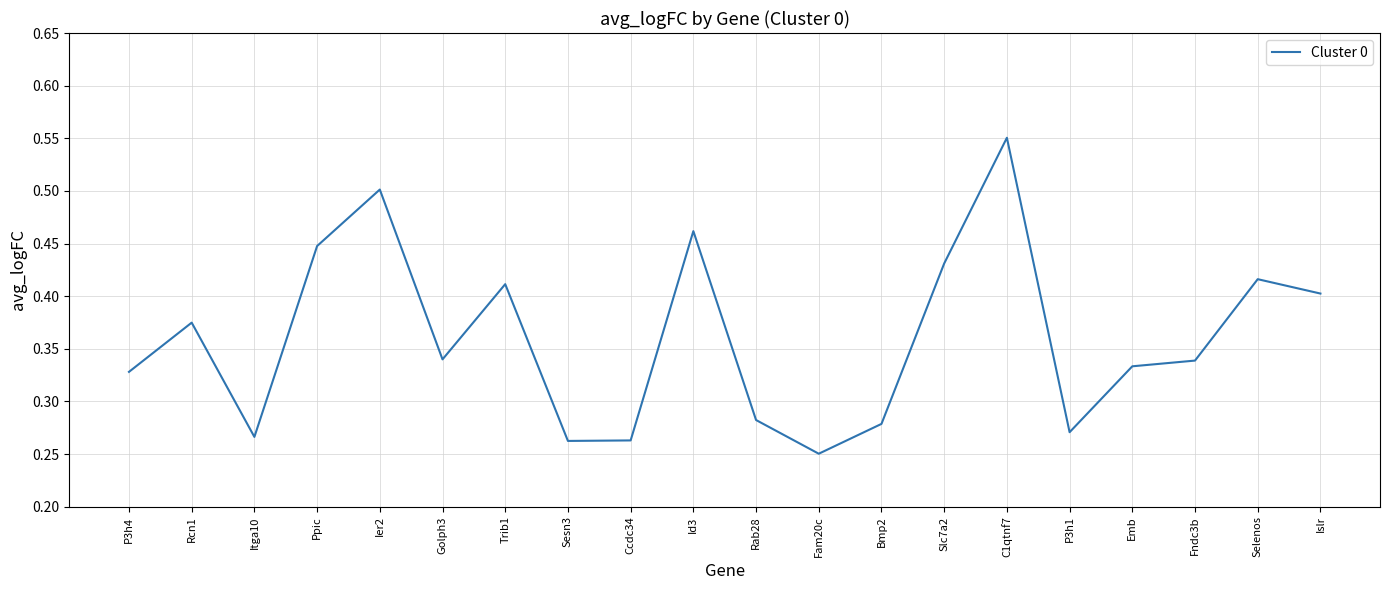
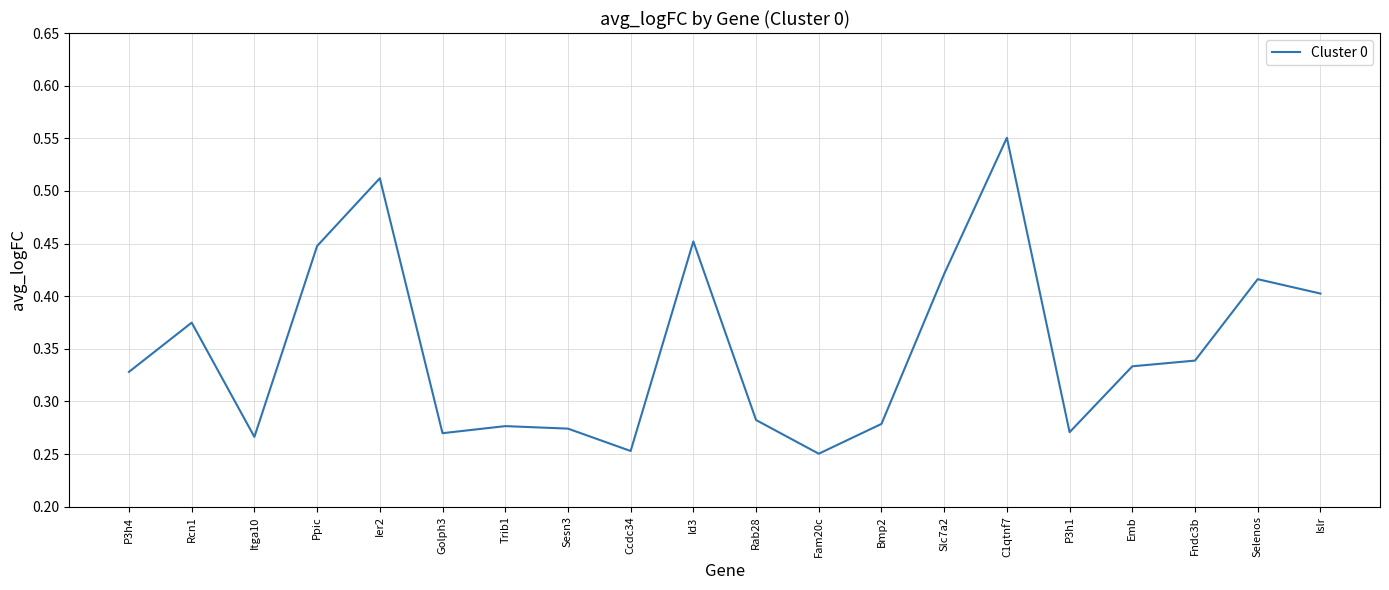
Ier2: 0.501 -> 0.512
Golph3: 0.340 -> 0.270
Trib1: 0.411 -> 0.277
Sesn3: 0.263 -> 0.274
Ccdc34: 0.263 -> 0.253
Id3: 0.462 -> 0.452
Slc7a2: 0.431 -> 0.421
